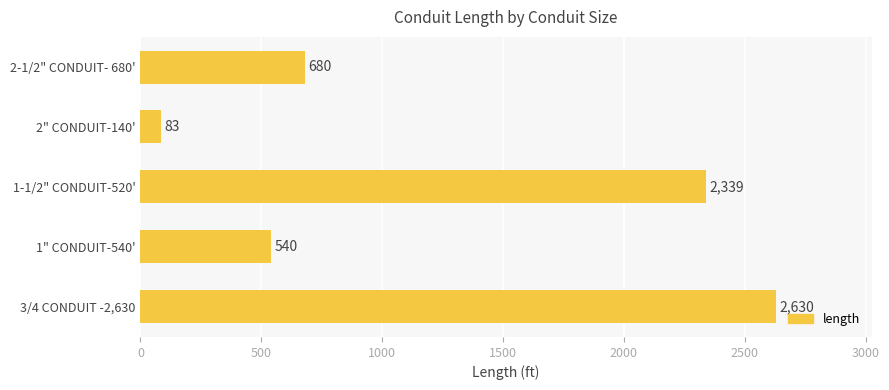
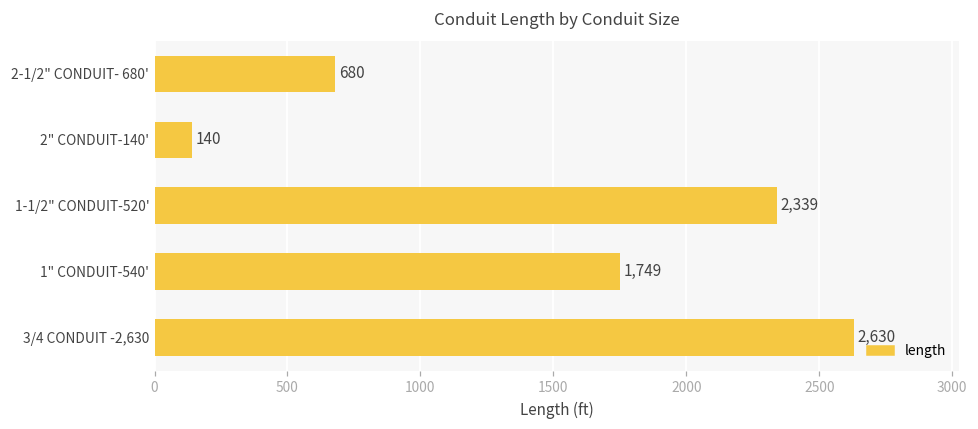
2" CONDUIT-140': 83 -> 140
1" CONDUIT-540': 540 -> 1,749
